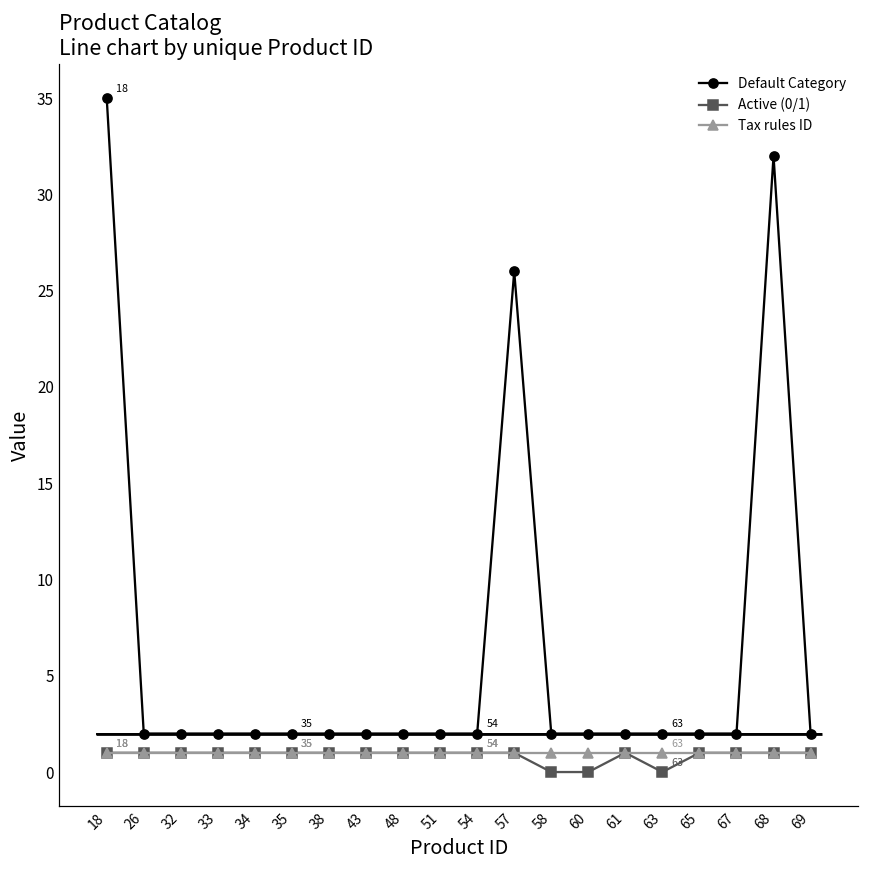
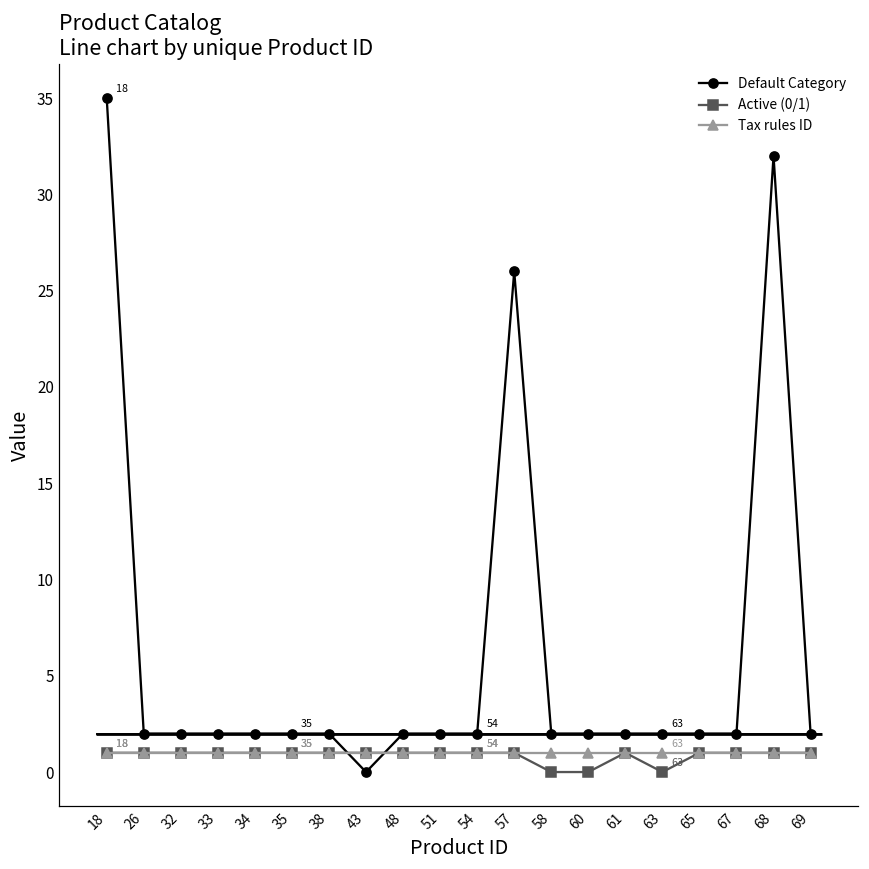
Default Category, 43: 2 -> 0
